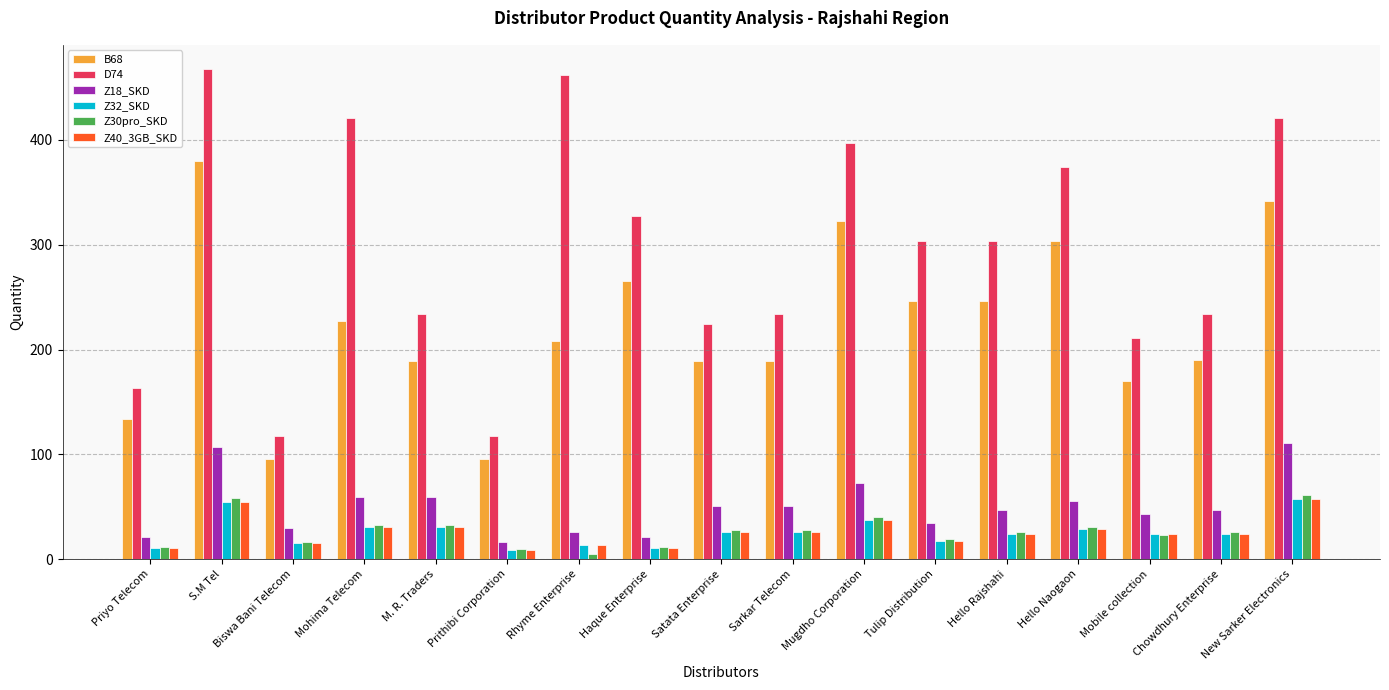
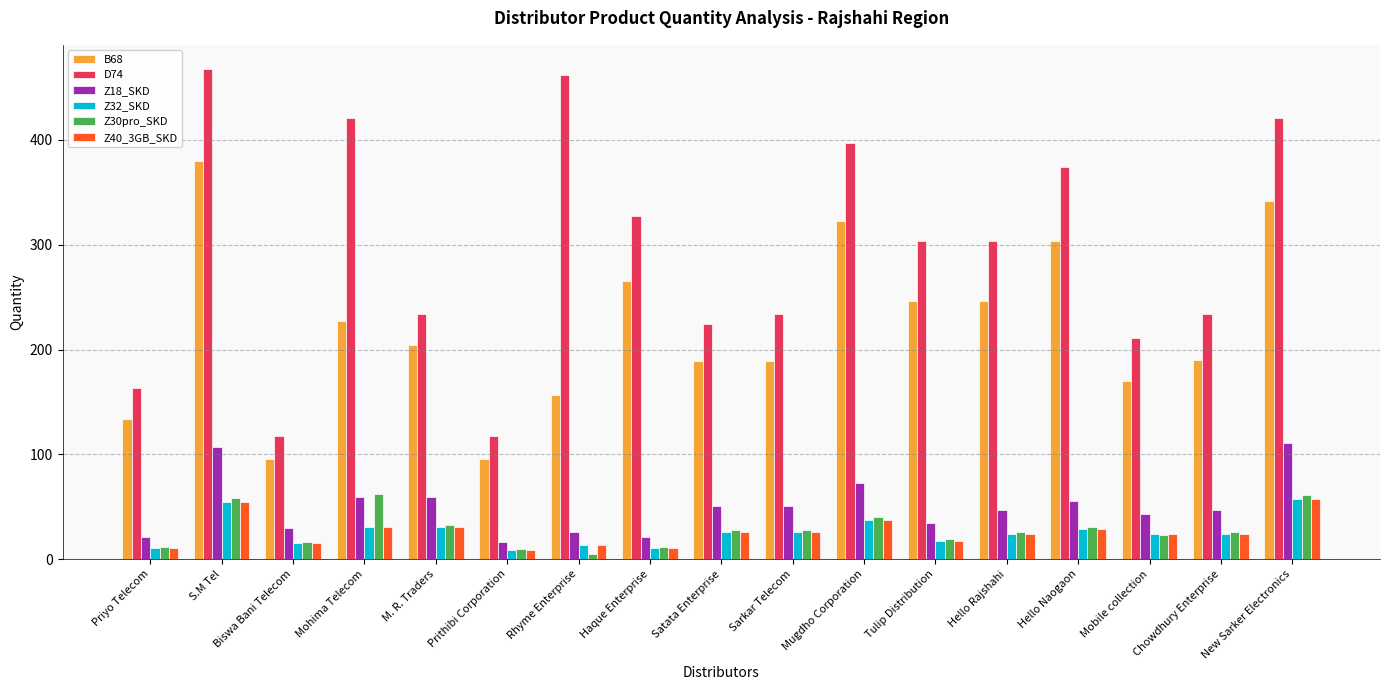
Z30pro_SKD, Mohima Telecom: 33 -> 62
B68, M. R. Traders: 189 -> 205
B68, Rhyme Enterprise: 208 -> 156
